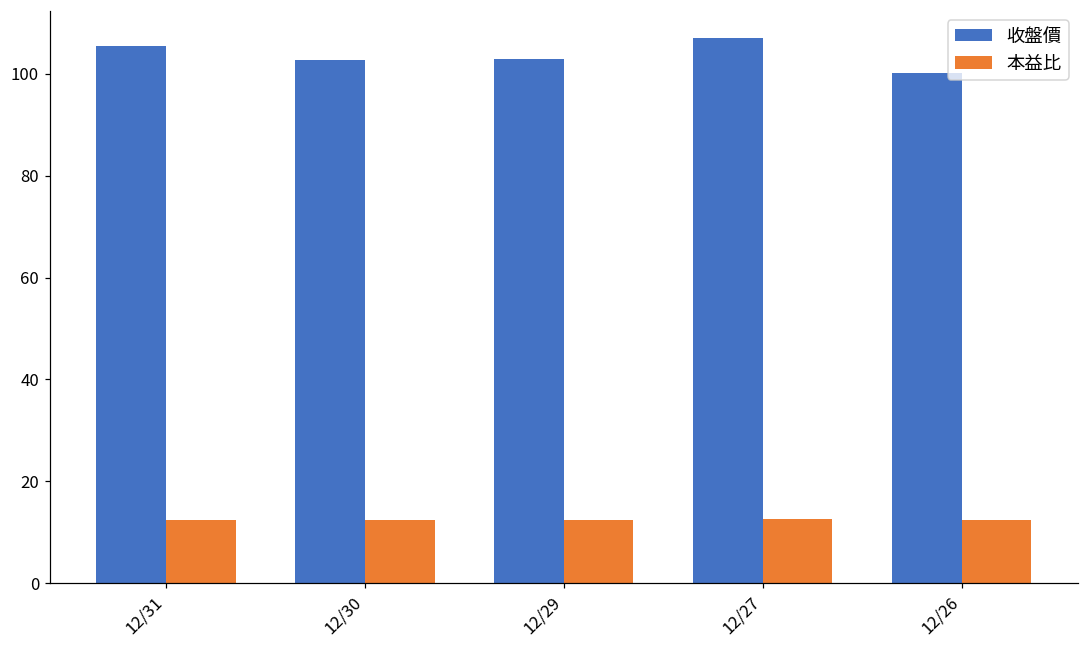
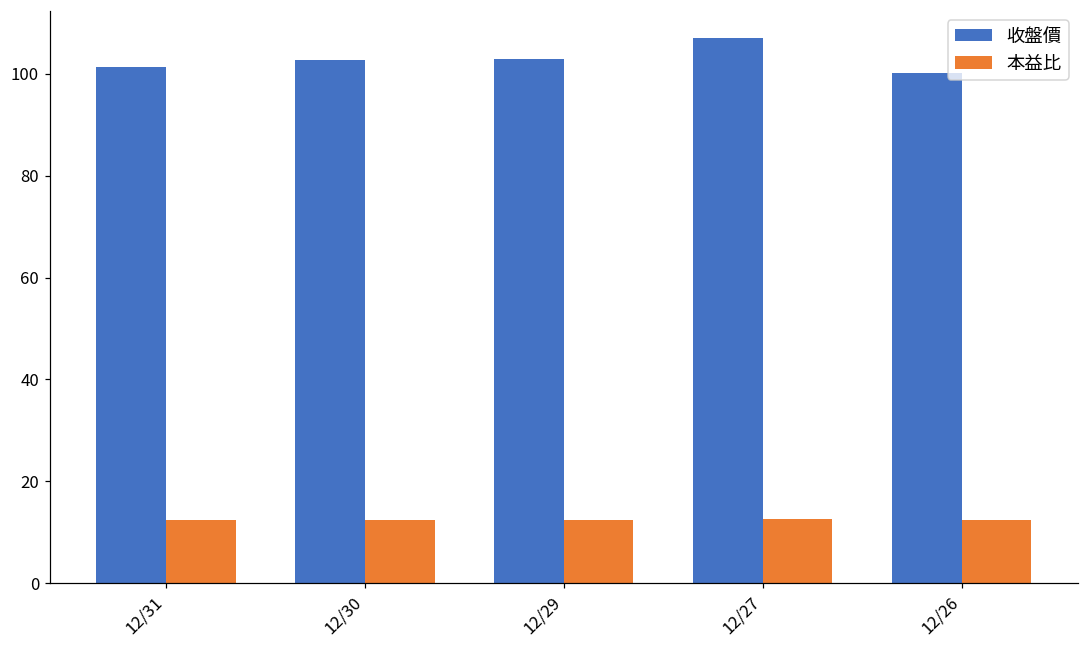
收盤價, 12/31: 106 -> 101
